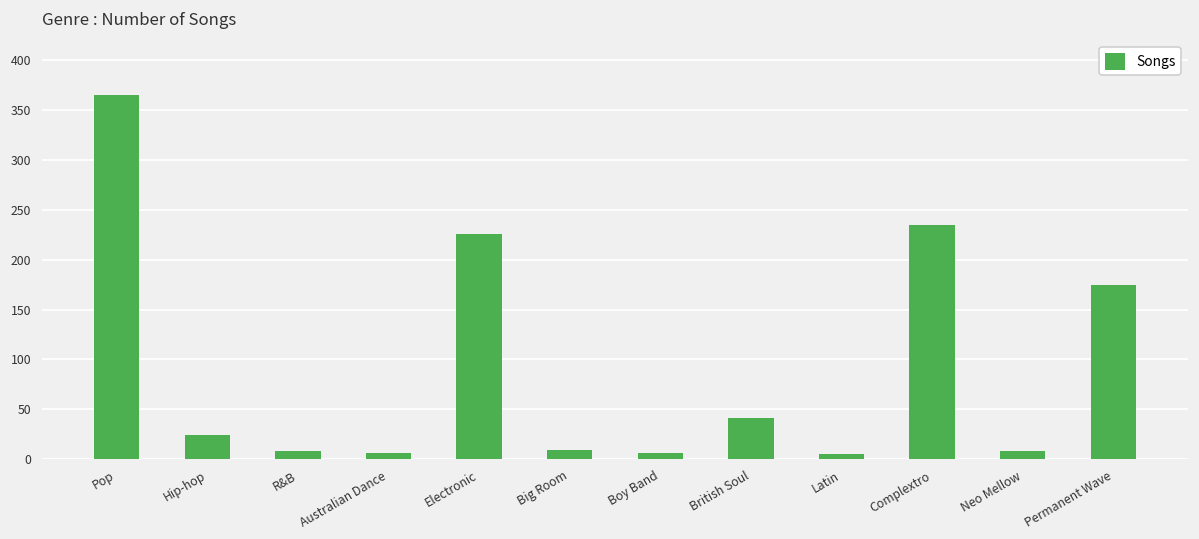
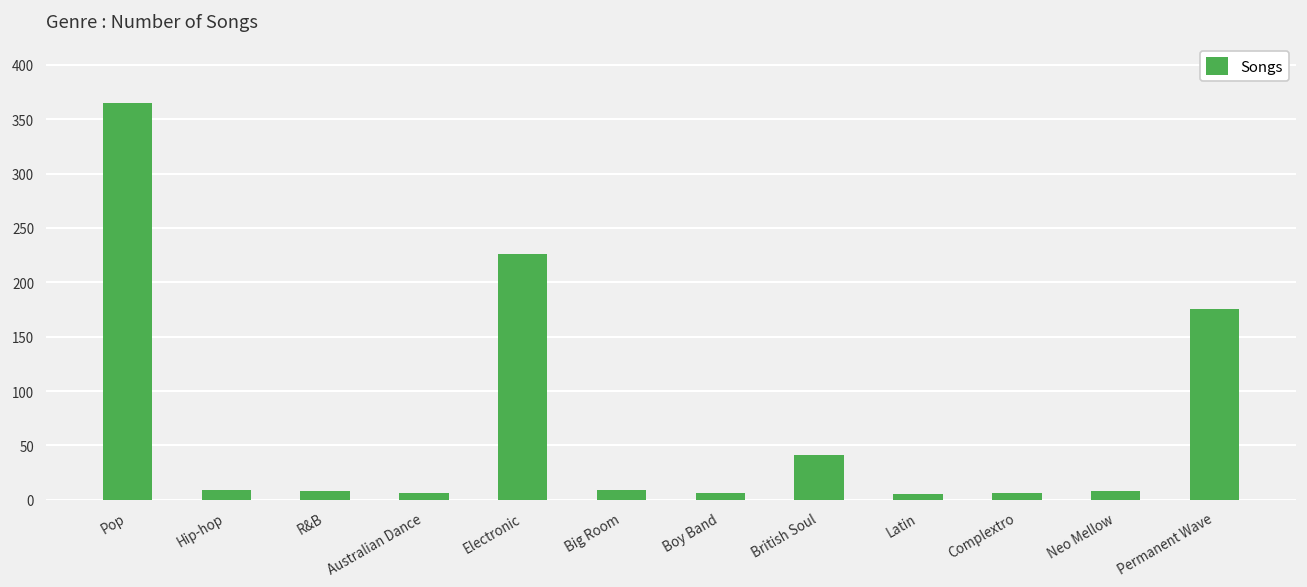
Hip-hop: 20 -> 10
Complextro: 240 -> 10
